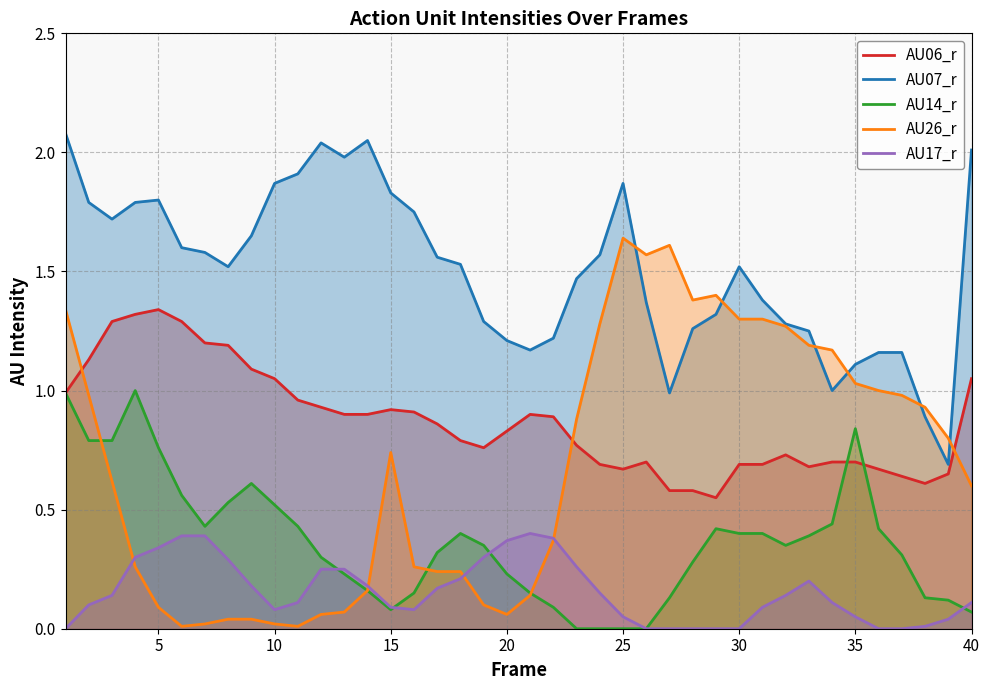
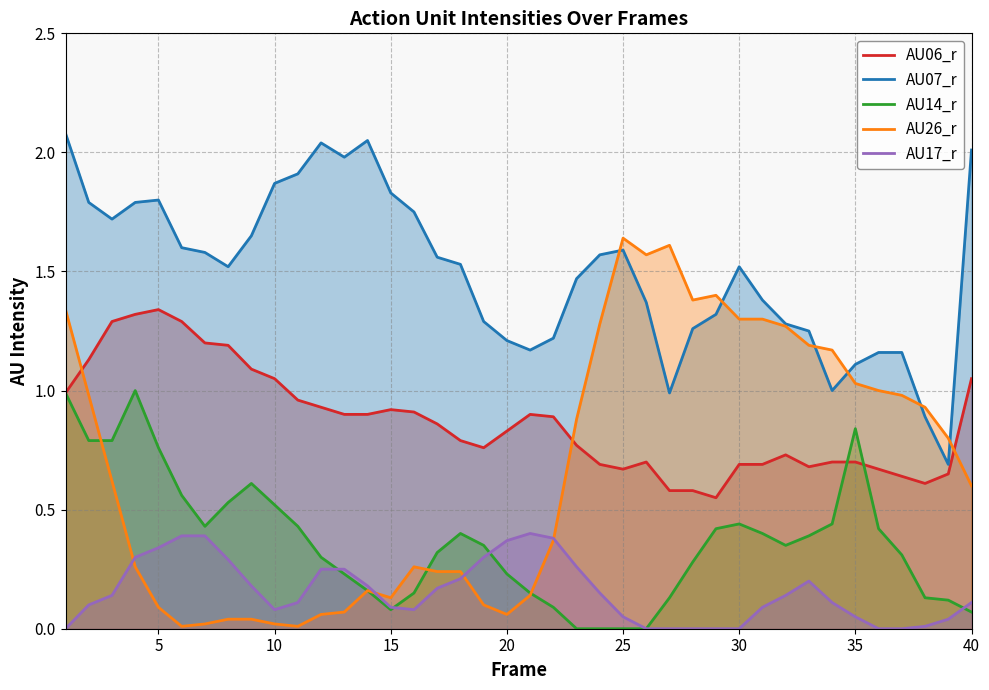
AU26_r, 15: 0.74 -> 0.13
AU07_r, 25: 1.87 -> 1.59
AU14_r, 30: 0.40 -> 0.44
